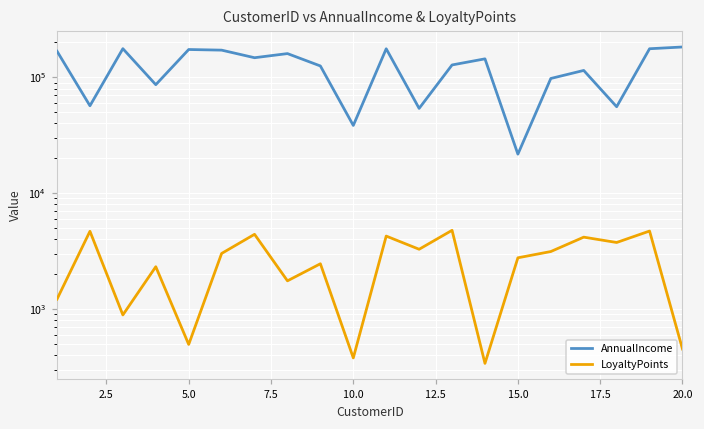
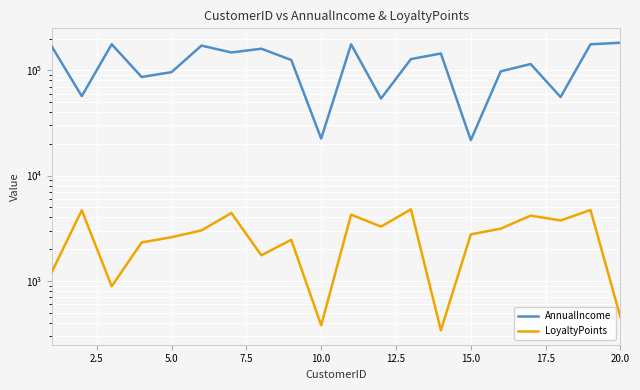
AnnualIncome, 5.0: 170000 -> 100000
LoyaltyPoints, 5.0: 500 -> 2600
AnnualIncome, 10.0: 38000 -> 22000
